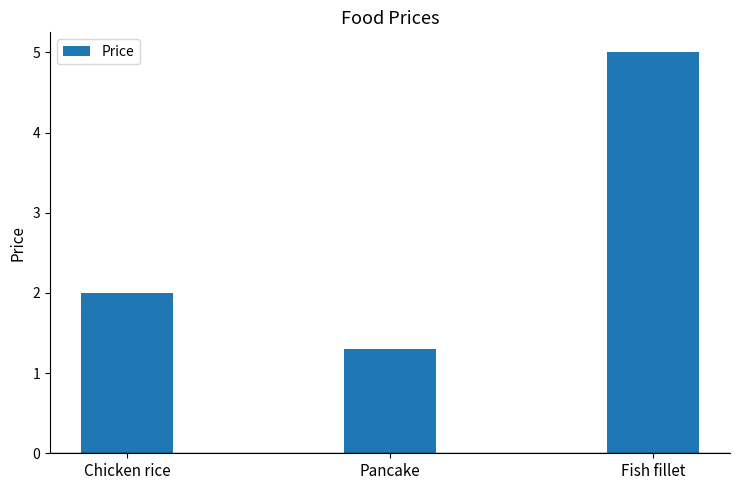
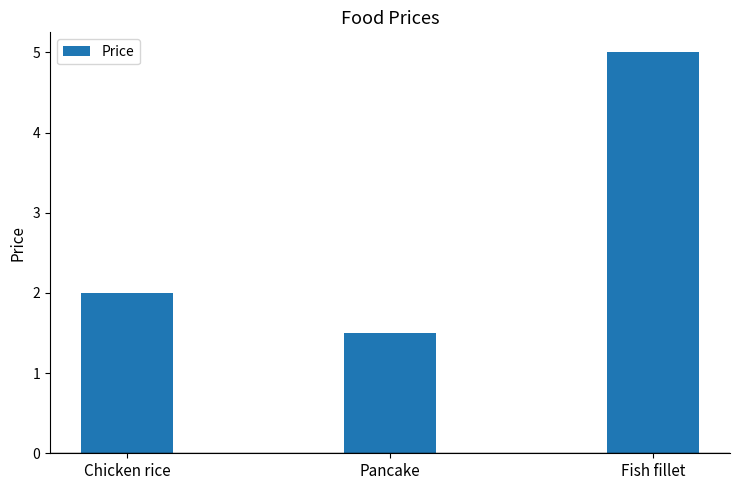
Pancake: 1.3 -> 1.5
